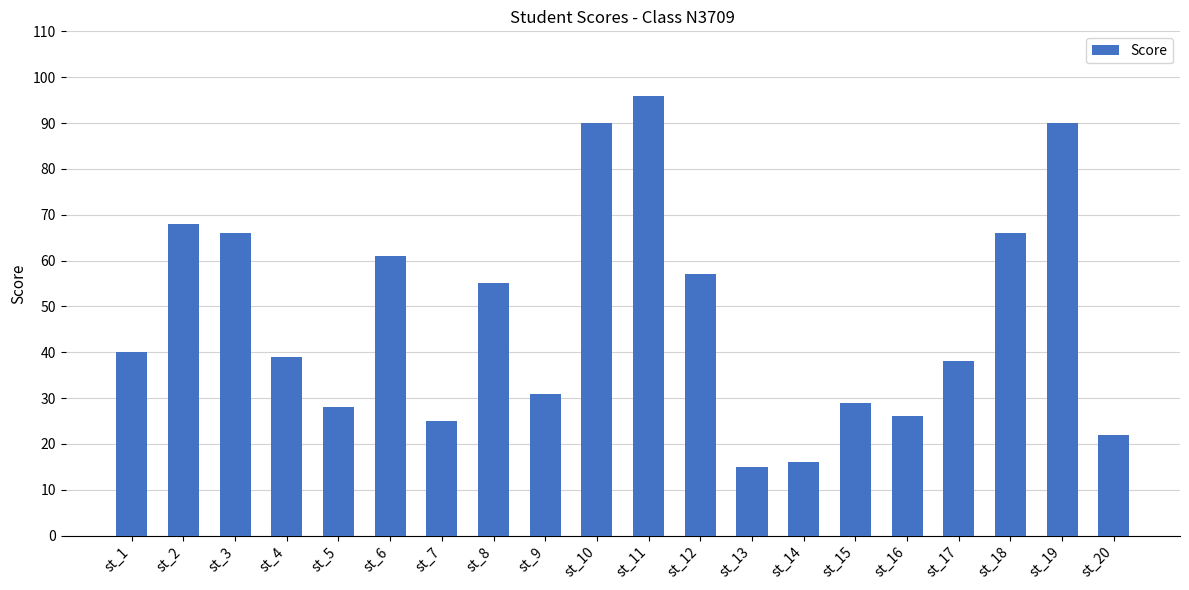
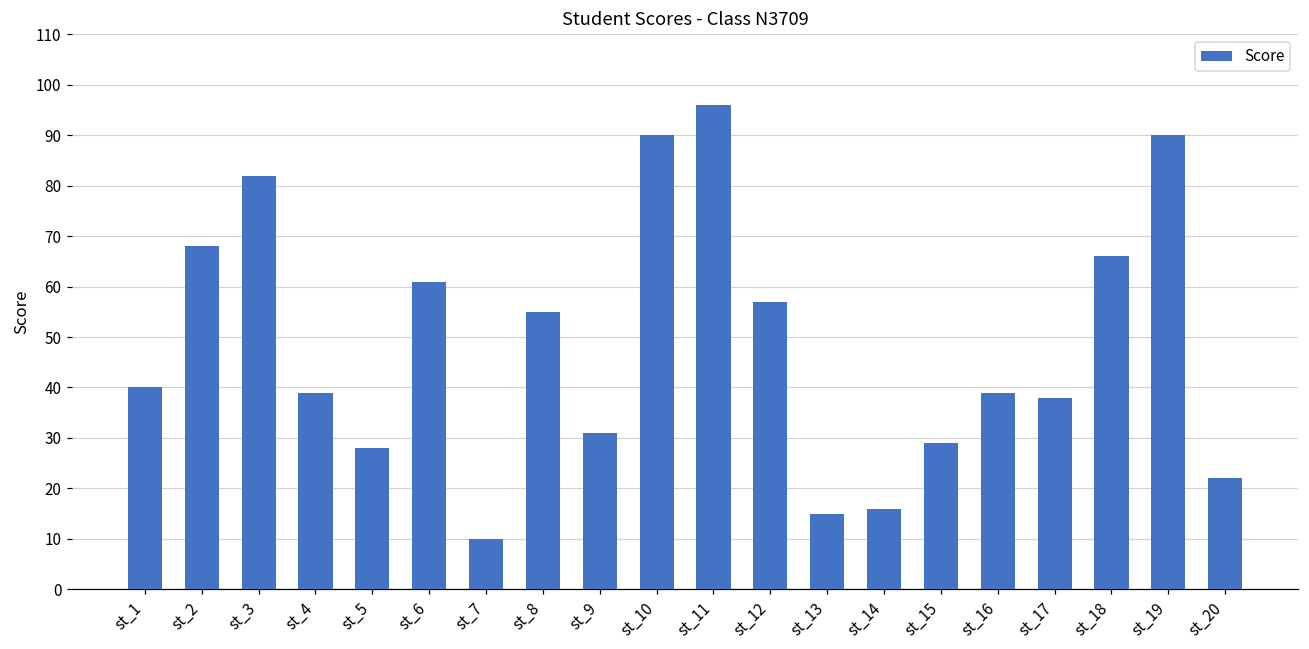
st_3: 66 -> 82
st_7: 25 -> 10
st_16: 26 -> 39
